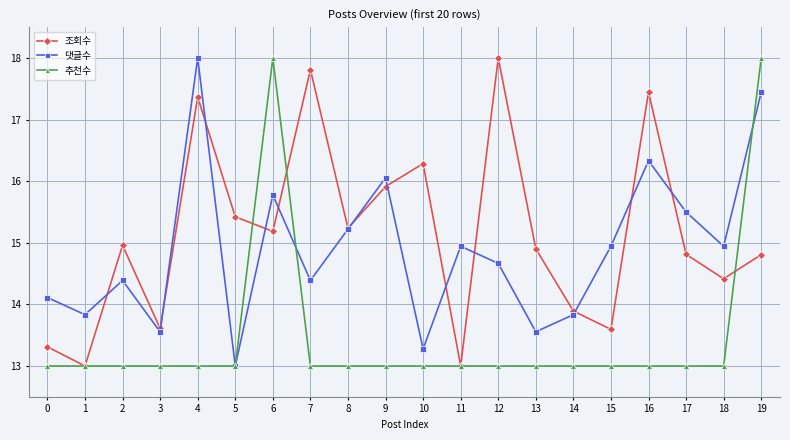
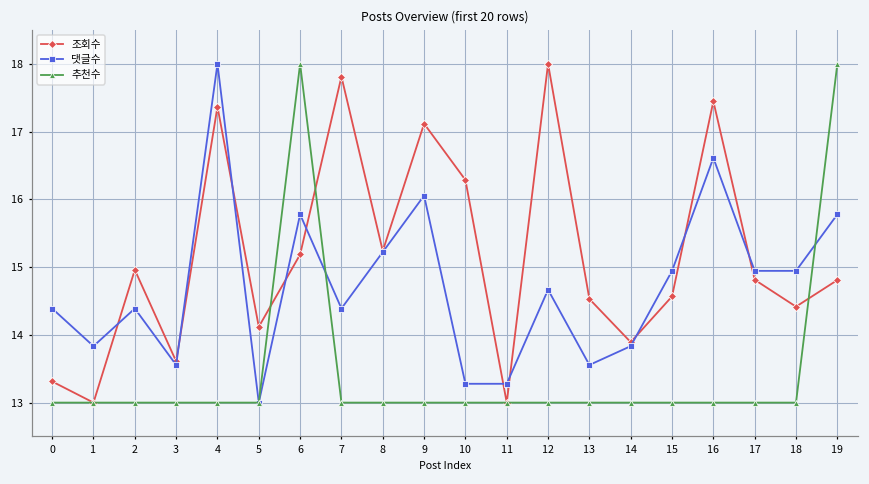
댓글수, 0: 14.1 -> 14.4
조회수, 5: 15.4 -> 14.1
조회수, 9: 15.9 -> 17.1
댓글수, 11: 14.9 -> 13.3
조회수, 13: 14.9 -> 14.5
조회수, 15: 13.6 -> 14.6
댓글수, 16: 16.3 -> 16.6
댓글수, 17: 15.5 -> 14.9
댓글수, 19: 17.4 -> 15.8
